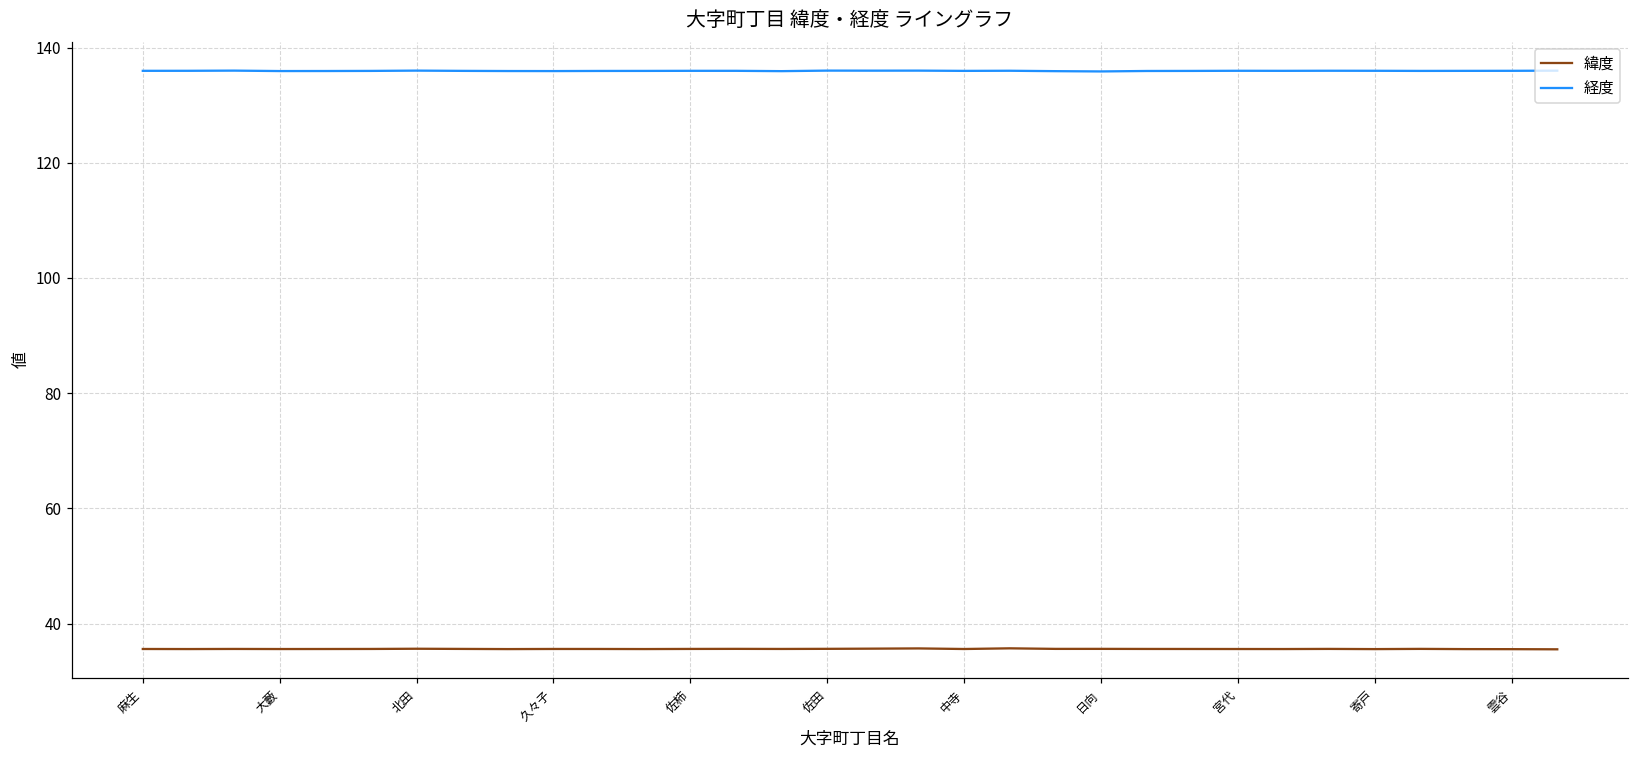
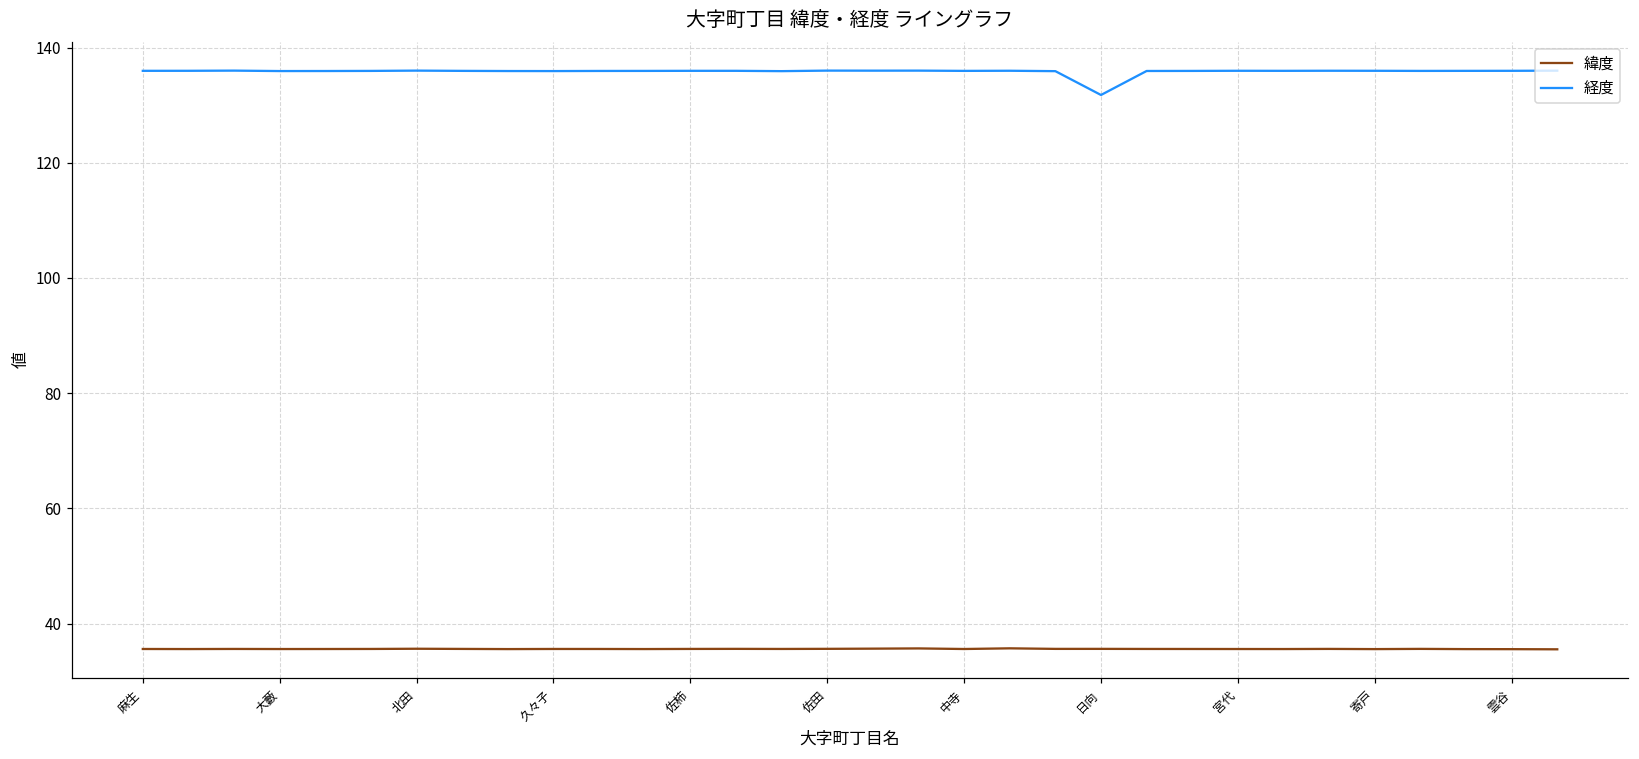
経度, 日向: 136 -> 132
